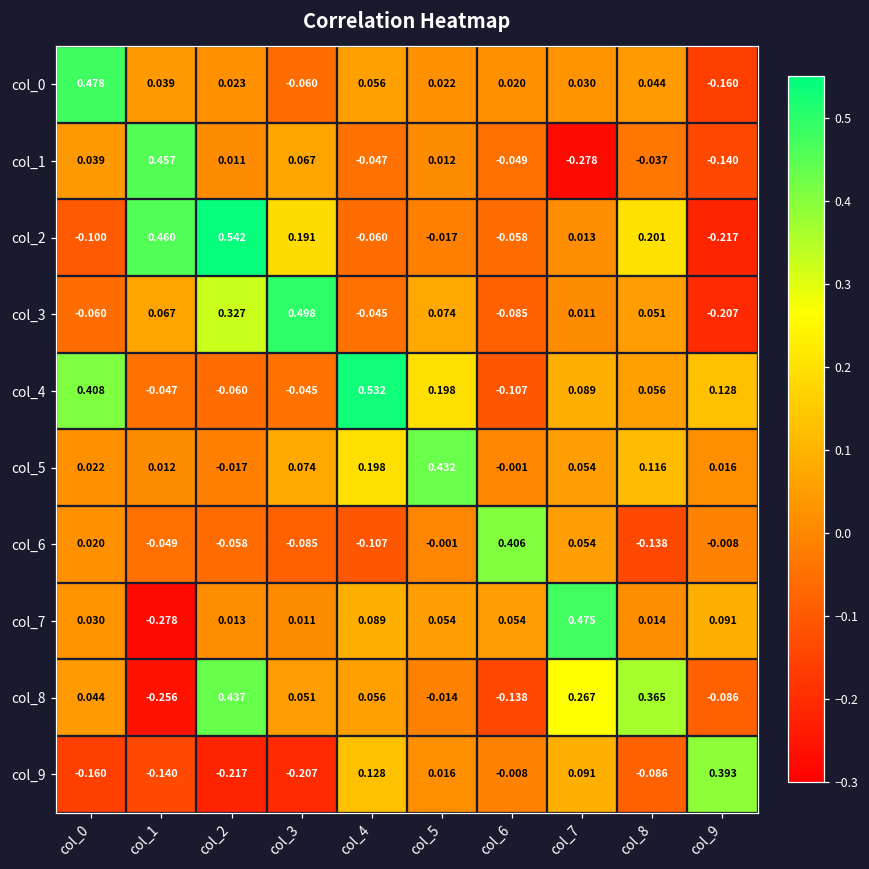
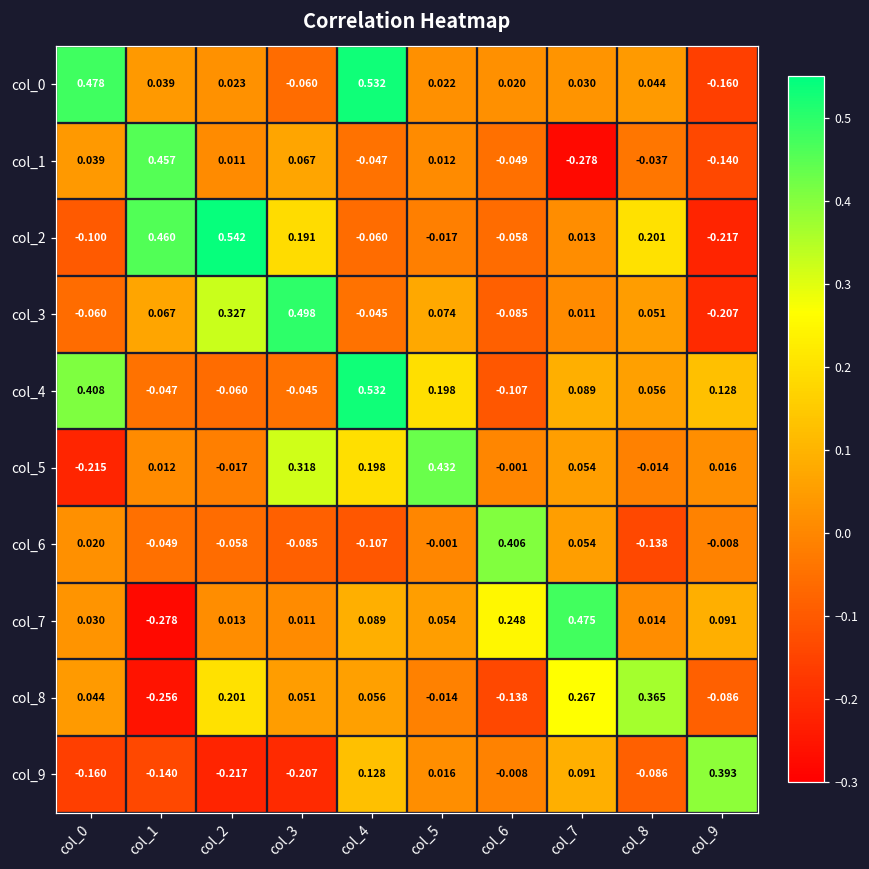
col_0, col_4: 0.056 -> 0.532
col_5, col_0: 0.022 -> -0.215
col_5, col_3: 0.074 -> 0.318
col_5, col_8: 0.116 -> -0.014
col_7, col_6: 0.054 -> 0.248
col_8, col_2: 0.437 -> 0.201
